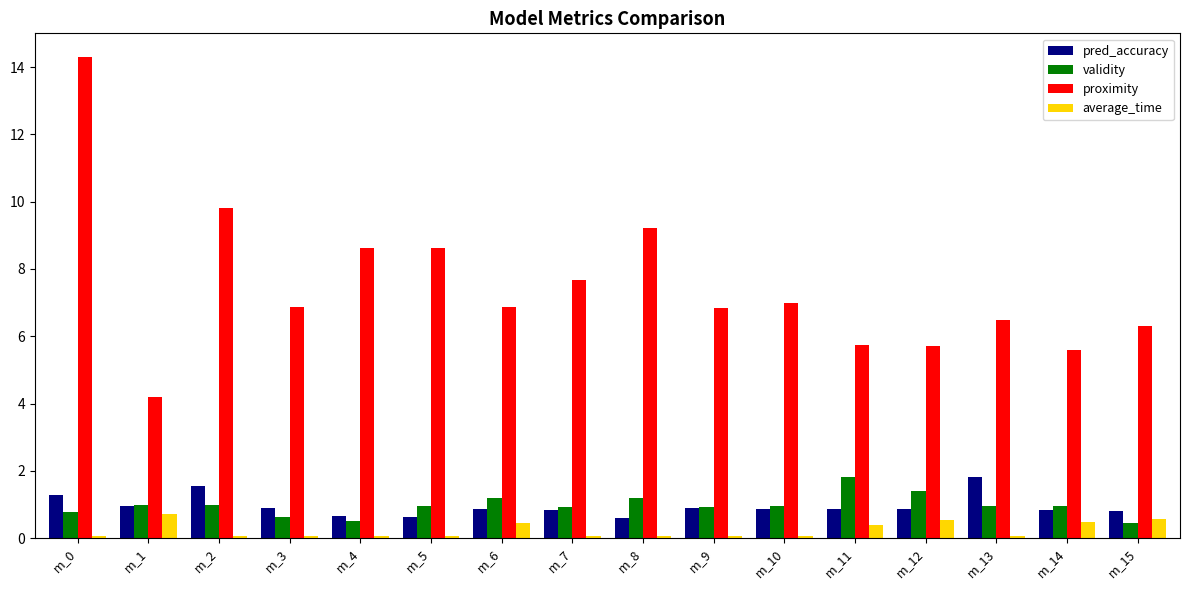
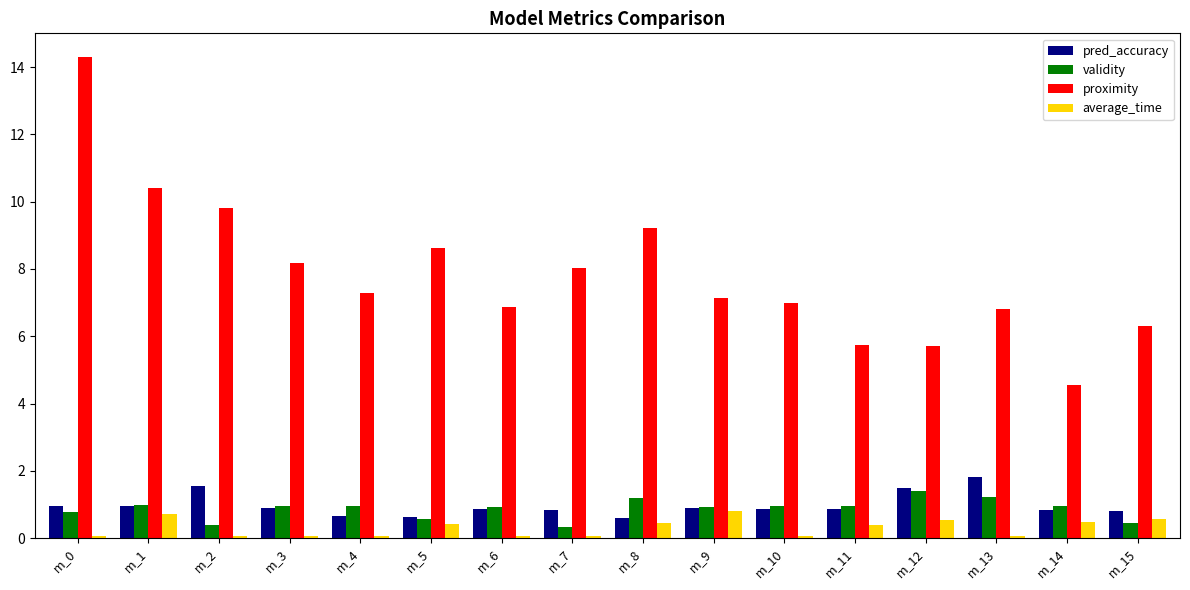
pred_accuracy, m_0: 1.3 -> 1.0
proximity, m_1: 4.2 -> 10.4
validity, m_2: 1.0 -> 0.4
validity, m_3: 0.6 -> 1.0
proximity, m_3: 6.9 -> 8.2
validity, m_4: 0.5 -> 1.0
proximity, m_4: 8.6 -> 7.3
validity, m_5: 1.0 -> 0.6
average_time, m_5: 0.1 -> 0.4
validity, m_6: 1.2 -> 0.9
average_time, m_6: 0.5 -> 0.1
validity, m_7: 0.9 -> 0.3
proximity, m_7: 7.7 -> 8.0
average_time, m_8: 0.1 -> 0.4
proximity, m_9: 6.8 -> 7.1
average_time, m_9: 0.1 -> 0.8
validity, m_11: 1.8 -> 1.0
pred_accuracy, m_12: 0.9 -> 1.5
validity, m_13: 1.0 -> 1.2
proximity, m_13: 6.5 -> 6.8
proximity, m_14: 5.6 -> 4.6
